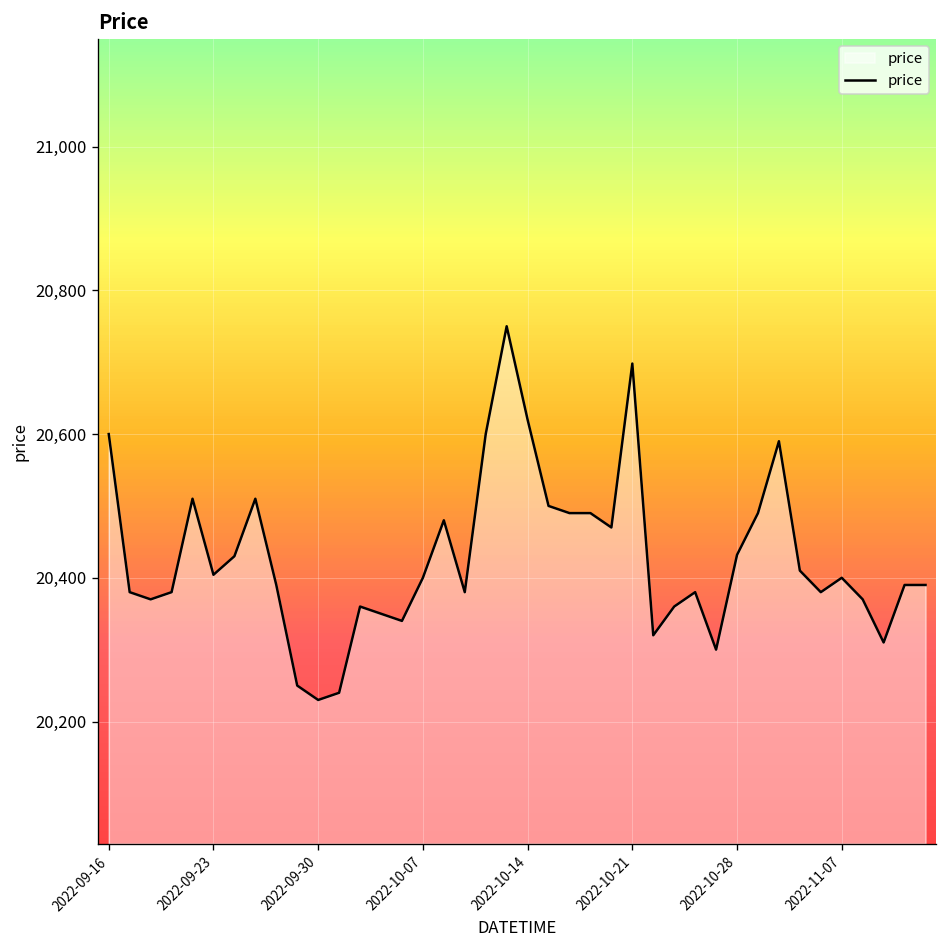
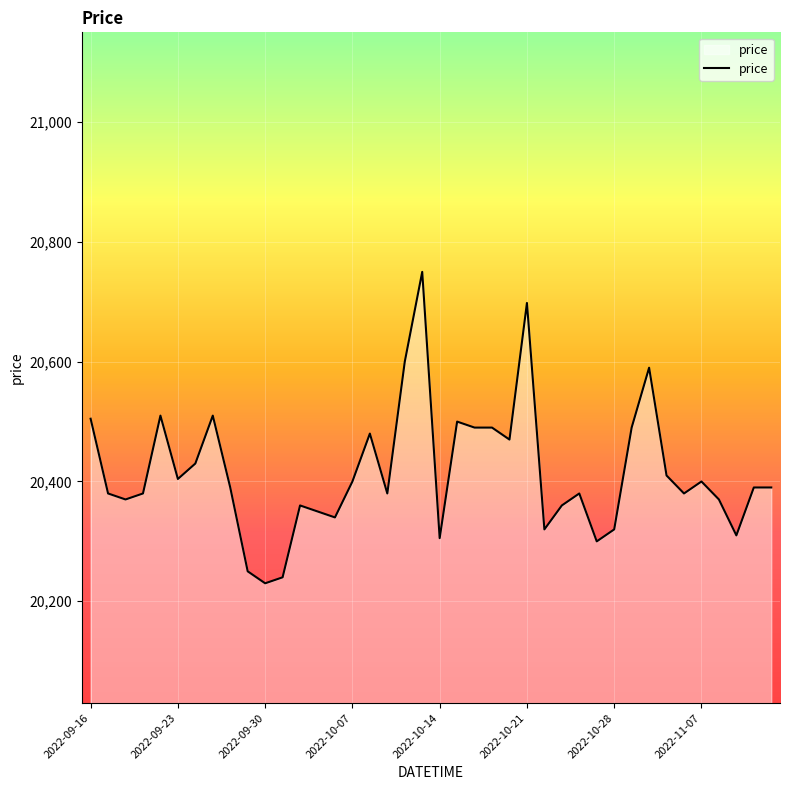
2022-09-16: 20,600 -> 20,500
2022-10-14: 20,620 -> 20,310
2022-10-28: 20,430 -> 20,320
